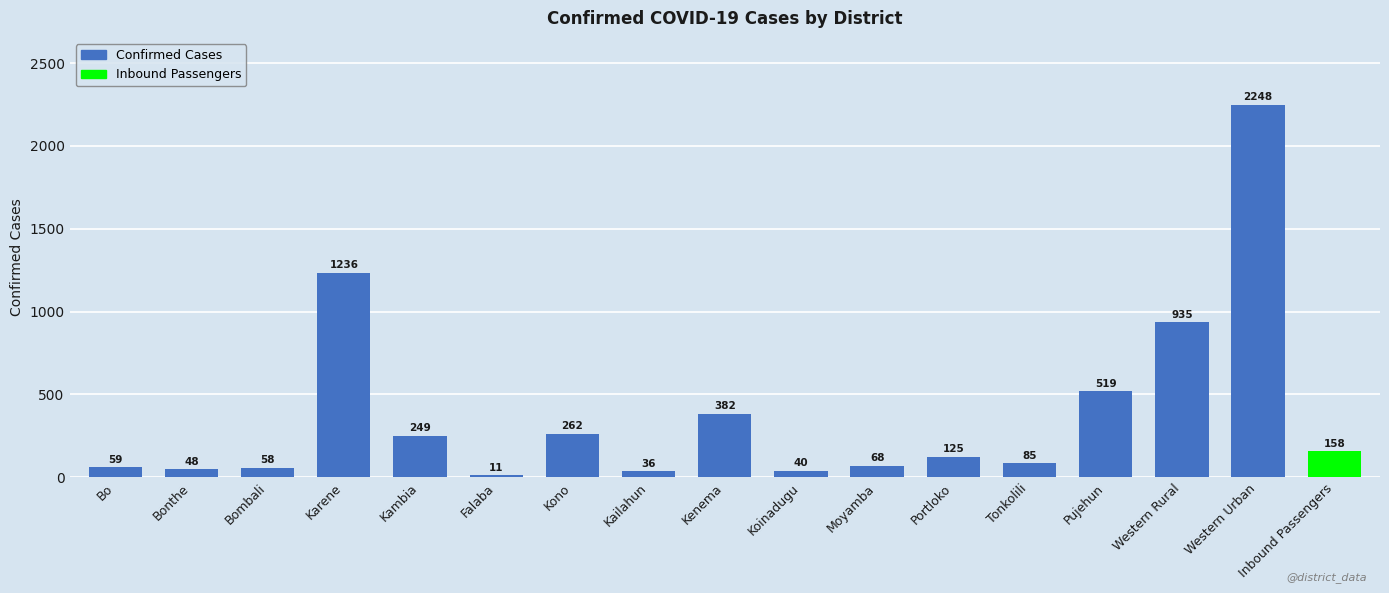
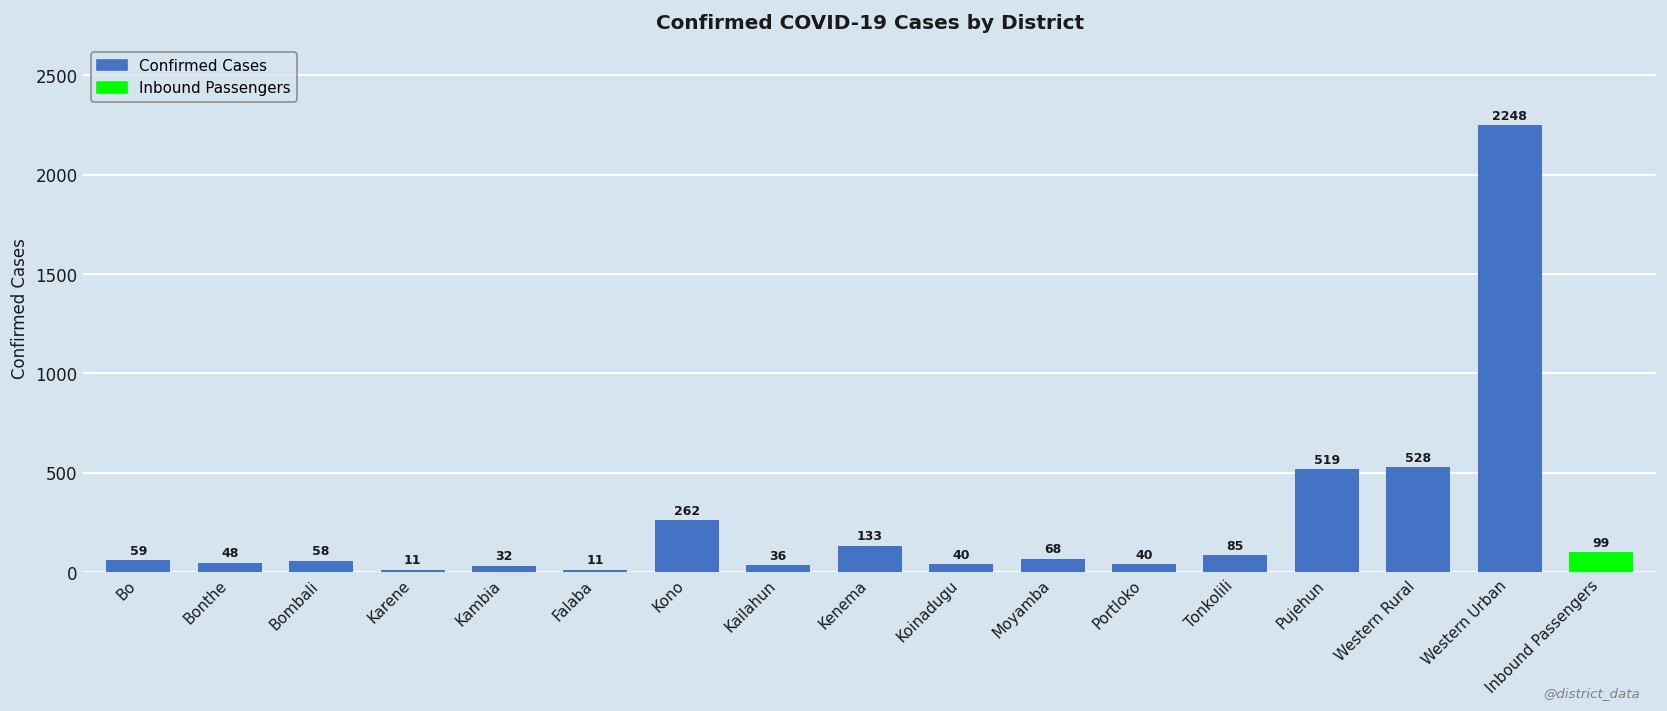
Karene: 1236 -> 11
Kambia: 249 -> 32
Kenema: 382 -> 133
Portloko: 125 -> 40
Western Rural: 935 -> 528
Inbound Passengers: 158 -> 99
